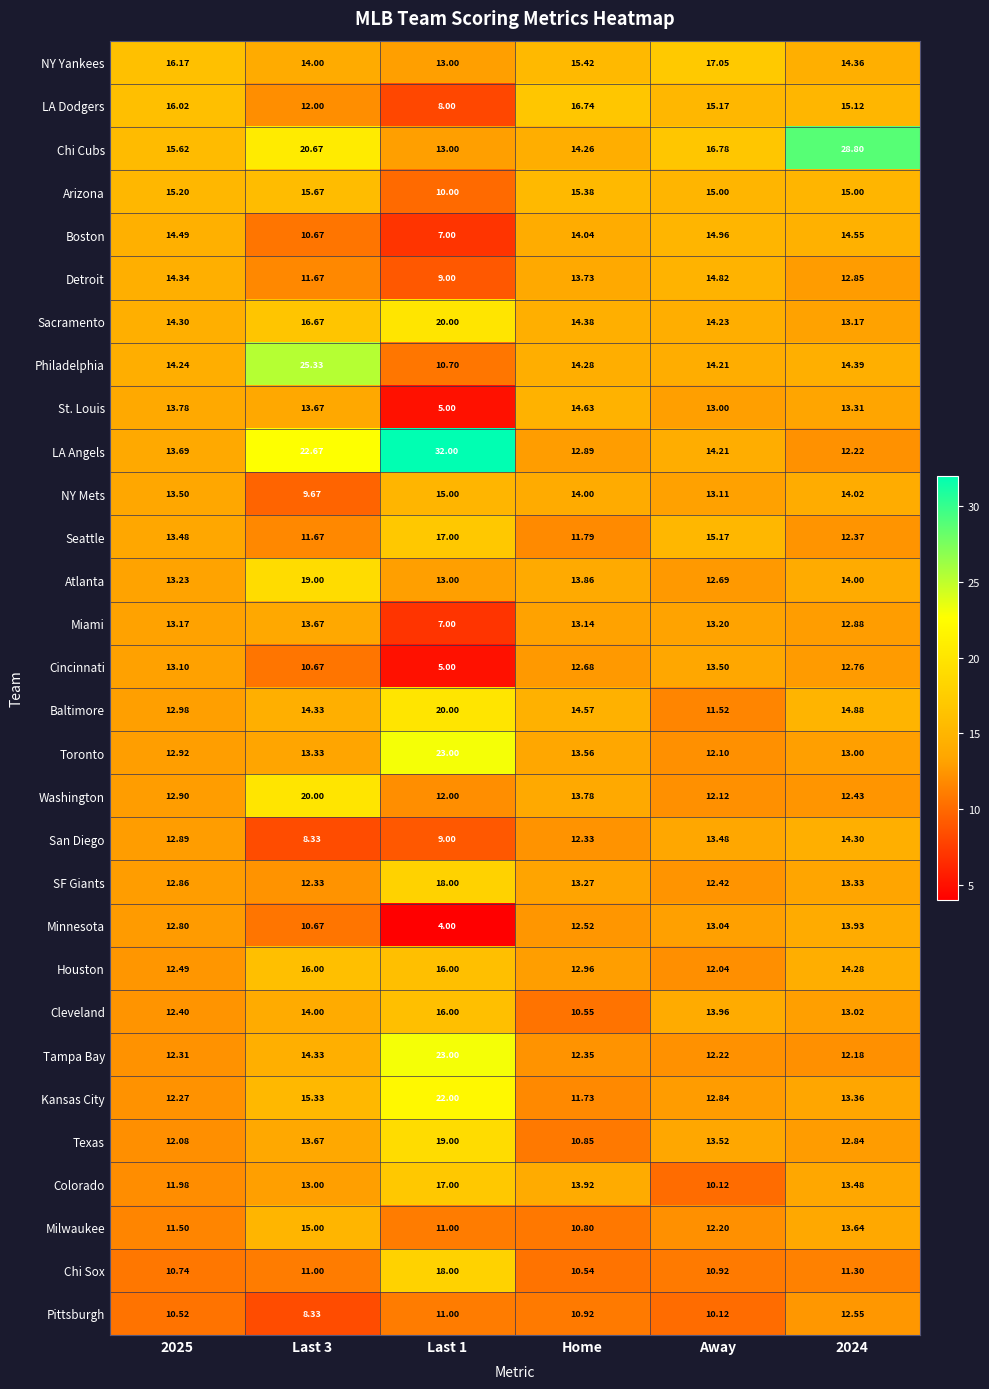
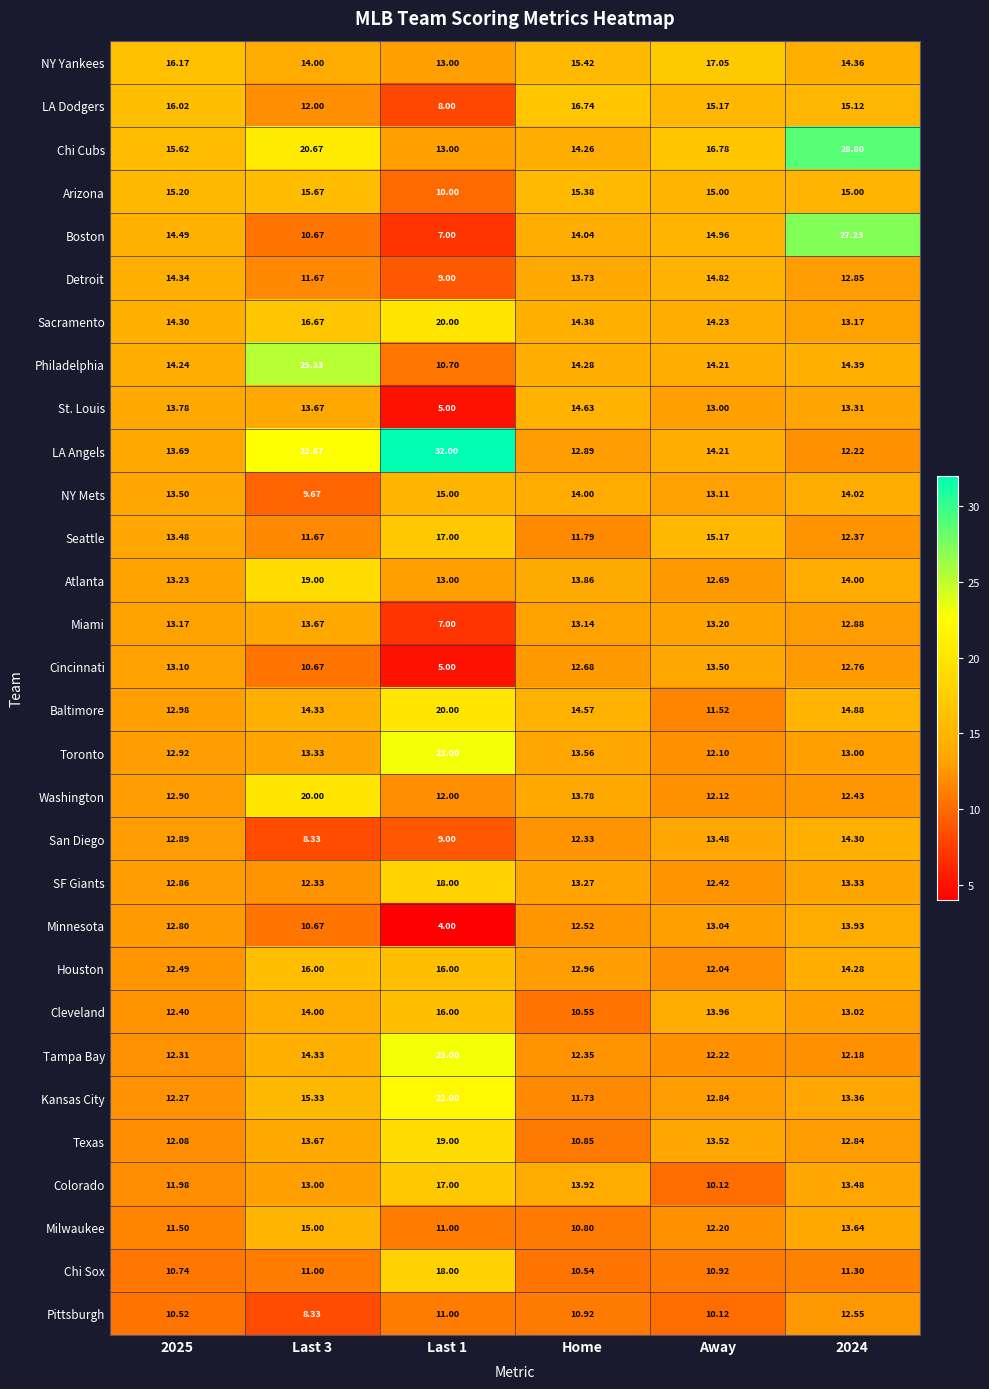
Boston, 2024: 14.55 -> 27.23
